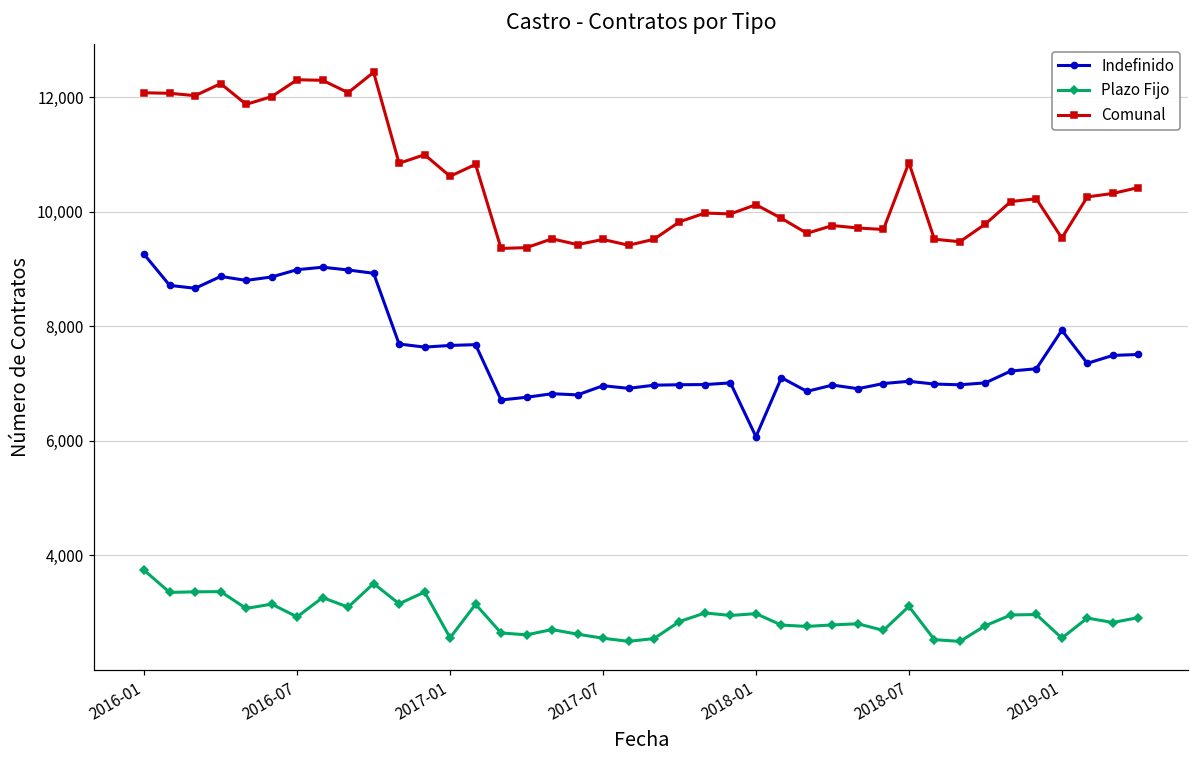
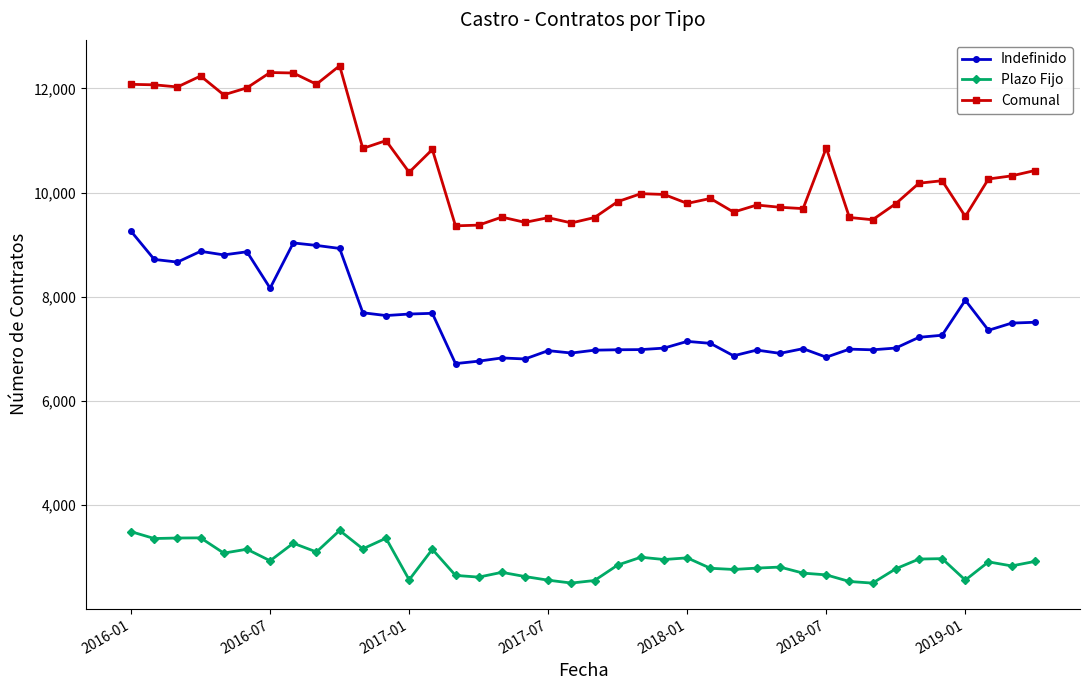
Plazo Fijo, 2016-01: 3,700 -> 3,500
Indefinido, 2016-07: 9,000 -> 8,200
Comunal, 2017-01: 10,600 -> 10,400
Indefinido, 2018-01: 6,100 -> 7,100
Comunal, 2018-01: 10,100 -> 9,800
Indefinido, 2018-07: 7,000 -> 6,800
Plazo Fijo, 2018-07: 3,100 -> 2,700
